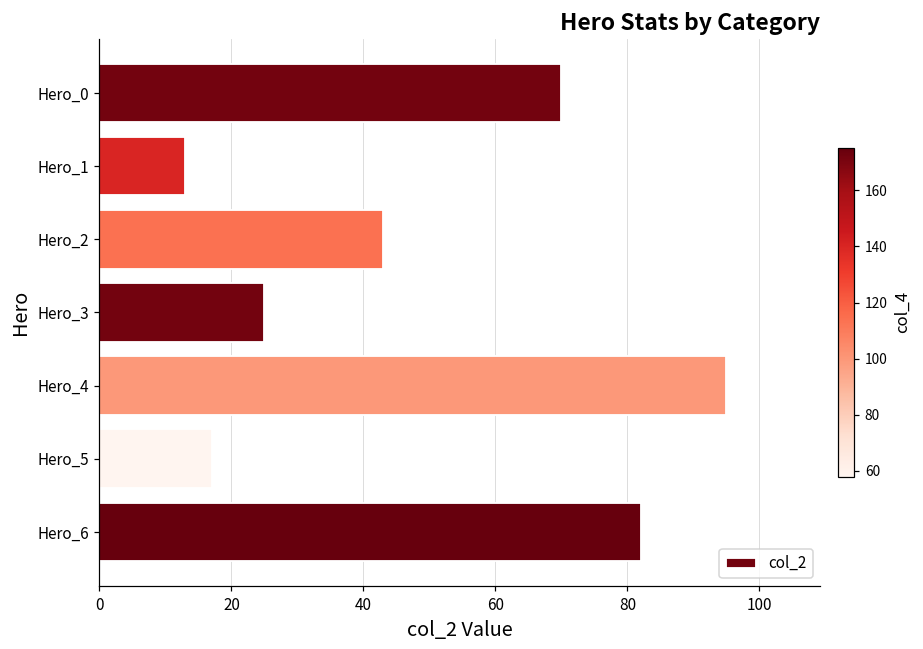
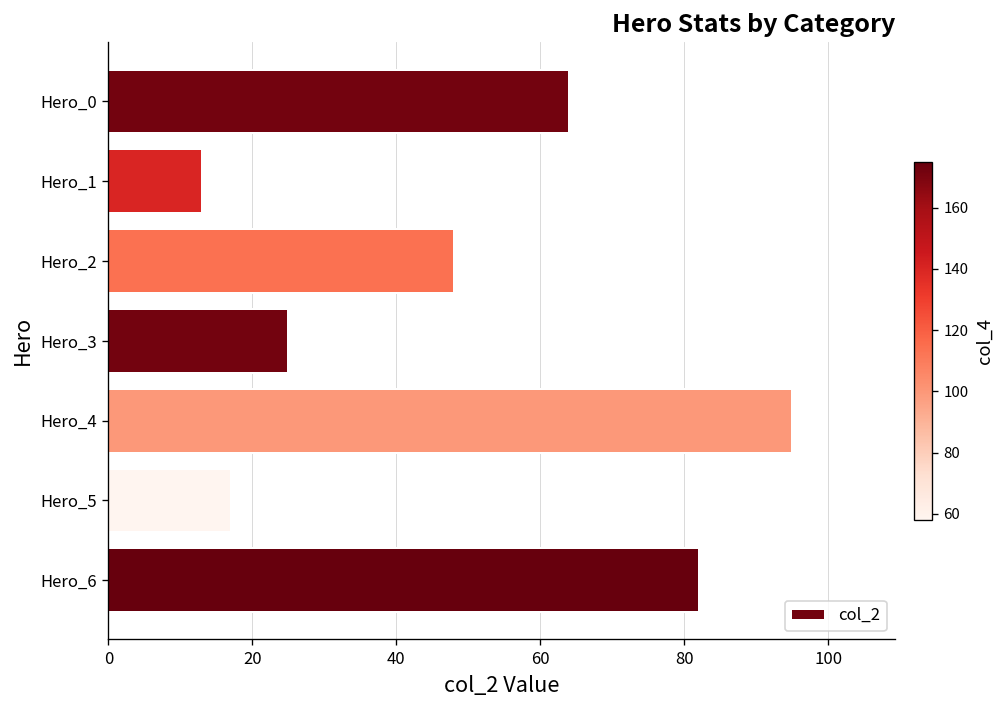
Hero_0: 70 -> 64
Hero_2: 43 -> 48
